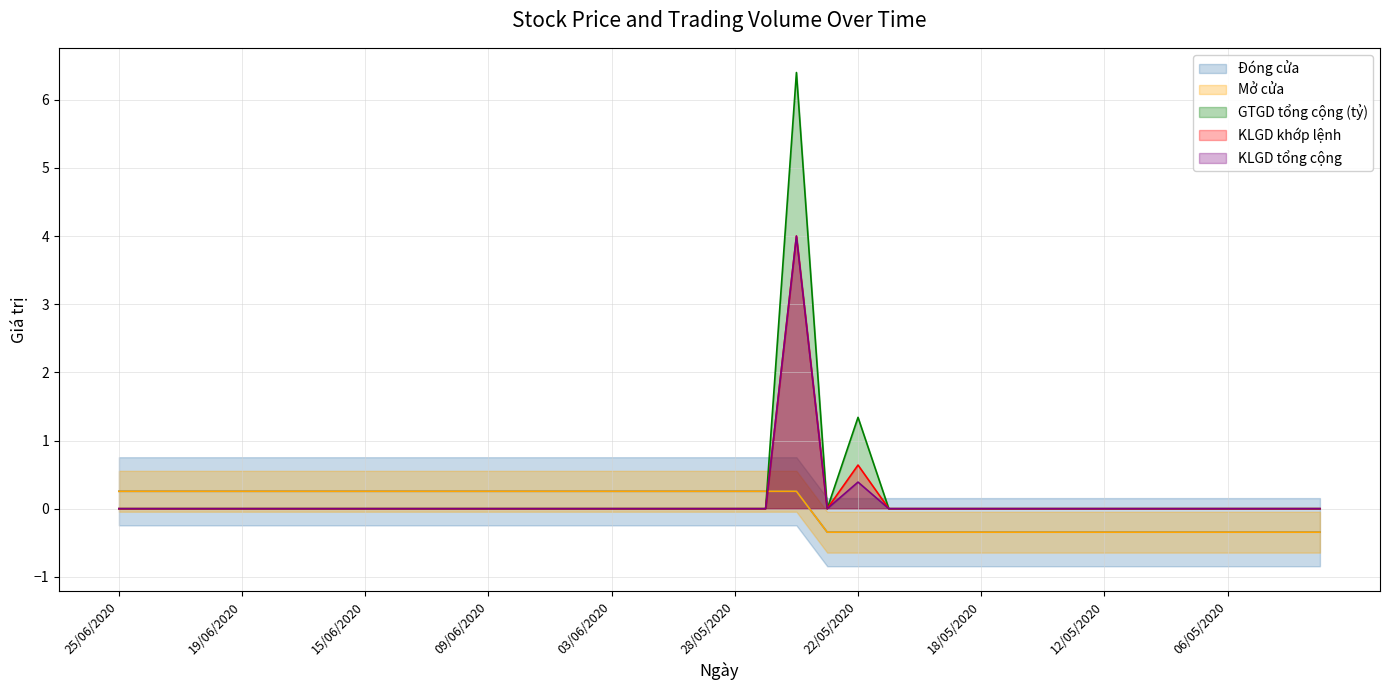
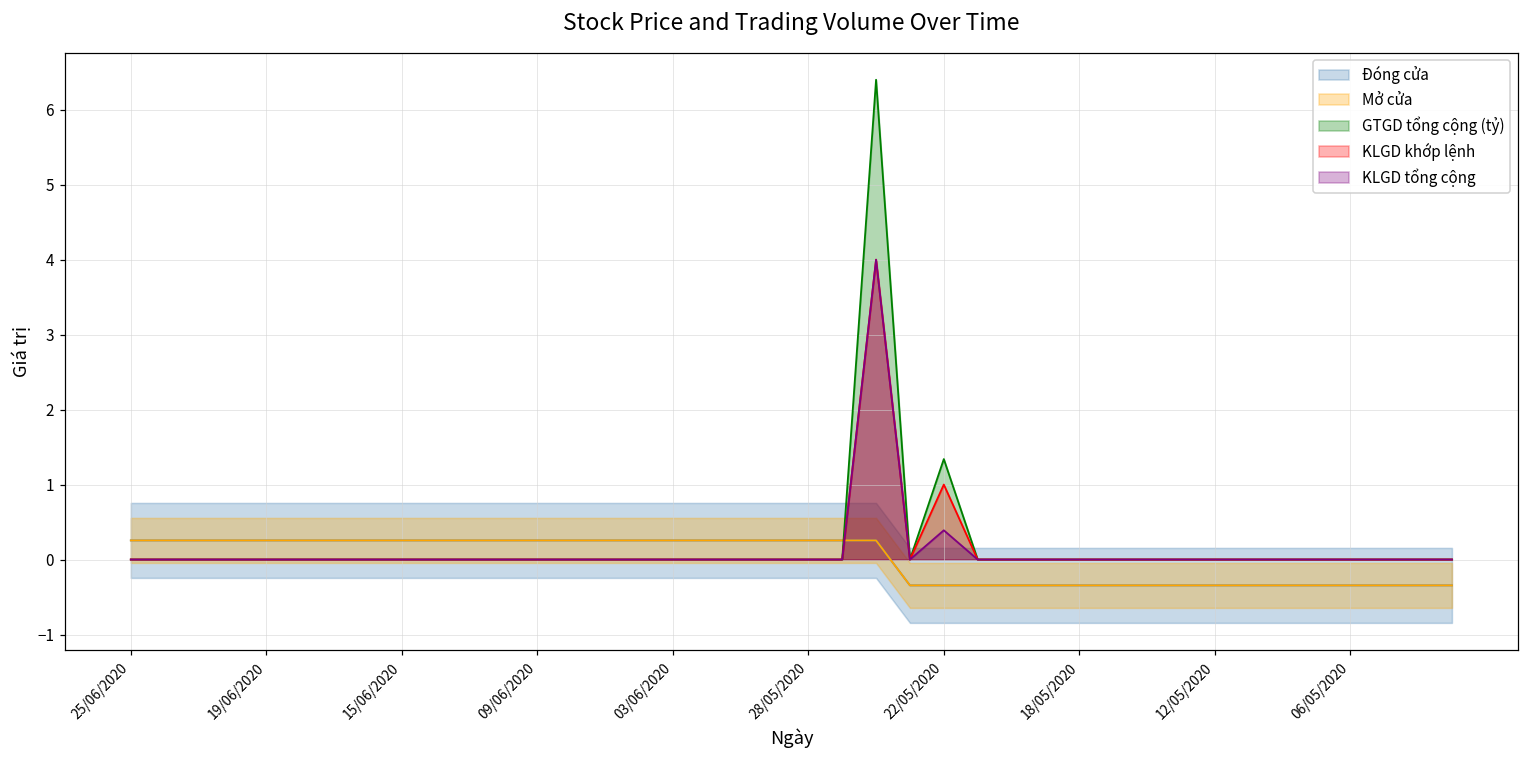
KLGD khớp lệnh, 22/05/2020: 0.6 -> 1.0
